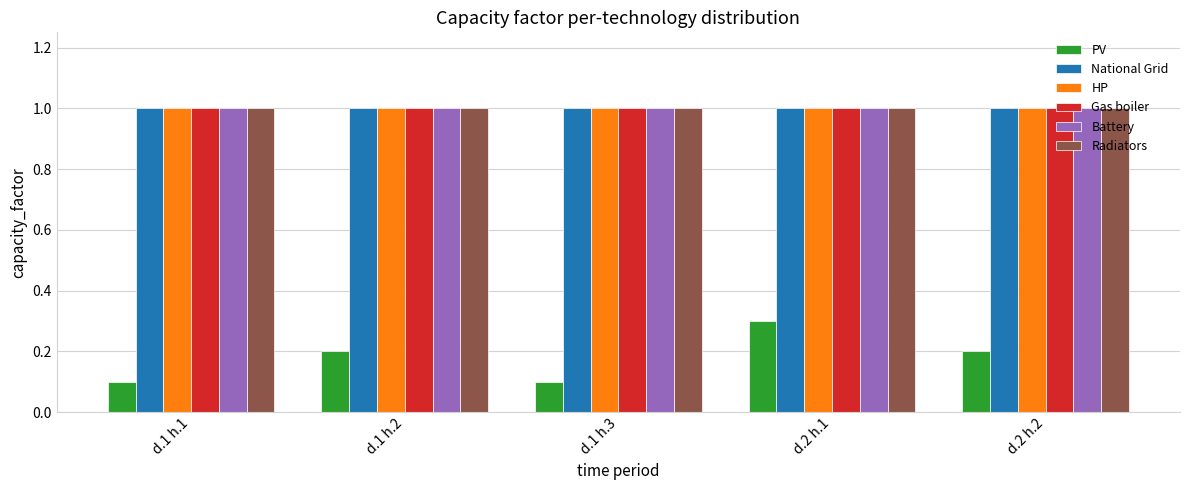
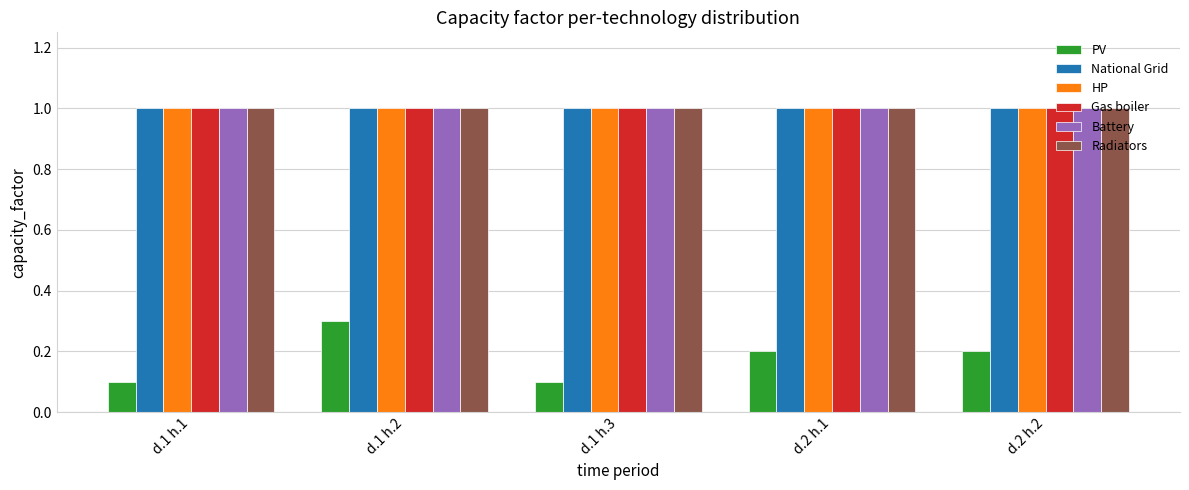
PV, d.1 h.2: 0.2 -> 0.3
PV, d.2 h.1: 0.3 -> 0.2
